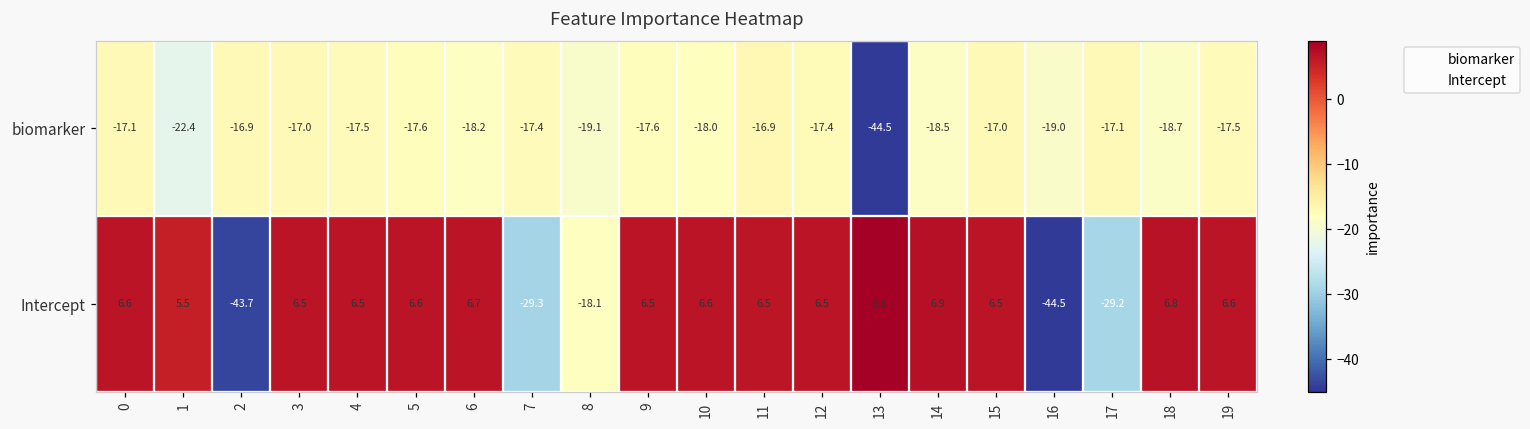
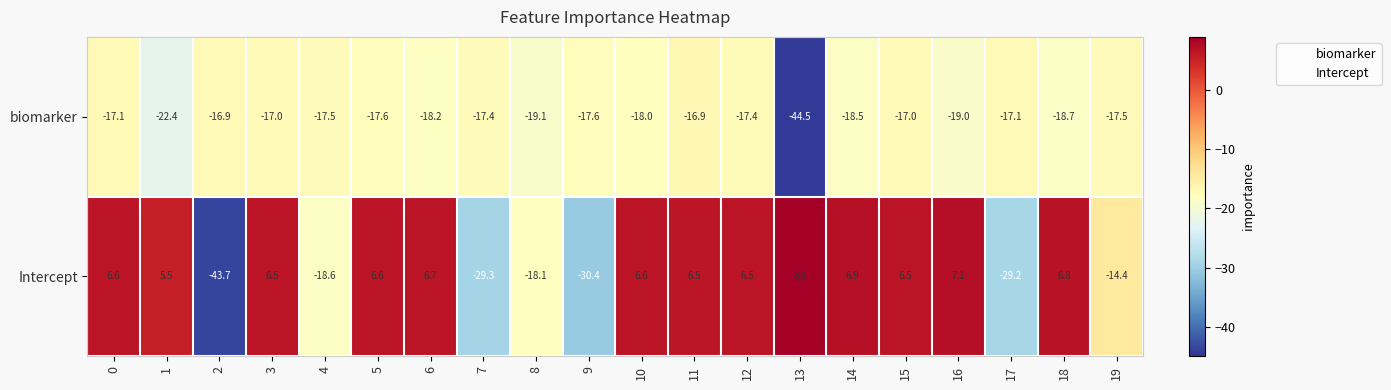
Intercept, 4: 6.5 -> -18.6
Intercept, 9: 6.5 -> -30.4
Intercept, 16: -44.5 -> 7.1
Intercept, 19: 6.6 -> -14.4
